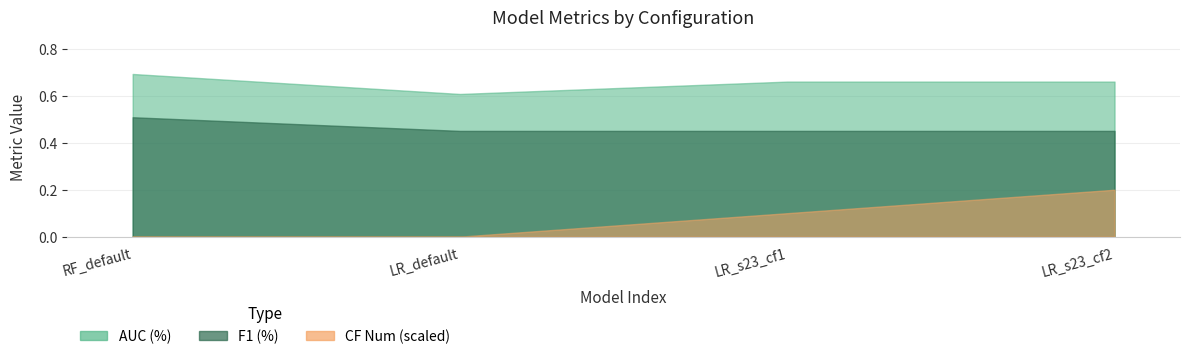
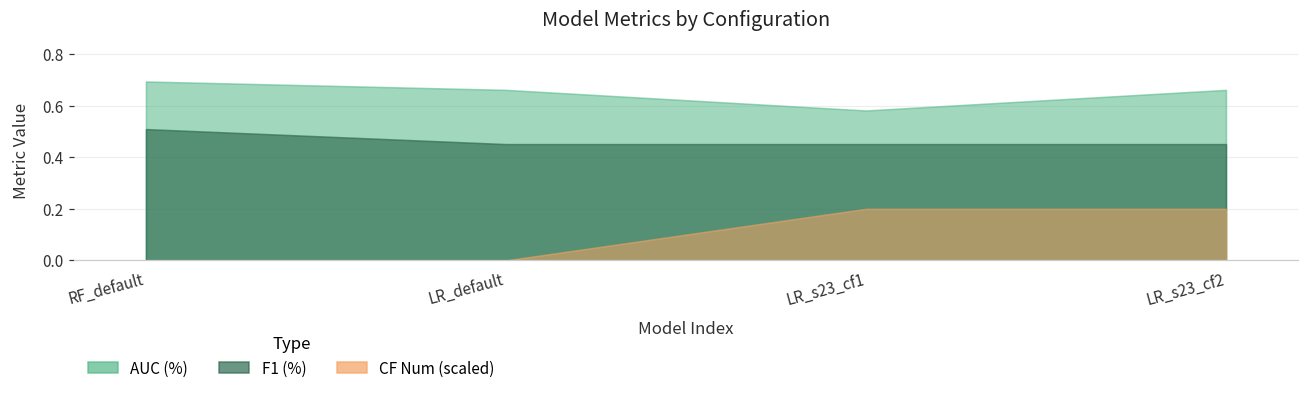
AUC (%), LR_default: 0.61 -> 0.66
AUC (%), LR_s23_cf1: 0.66 -> 0.58
CF Num (scaled), LR_s23_cf1: 0.10 -> 0.20
